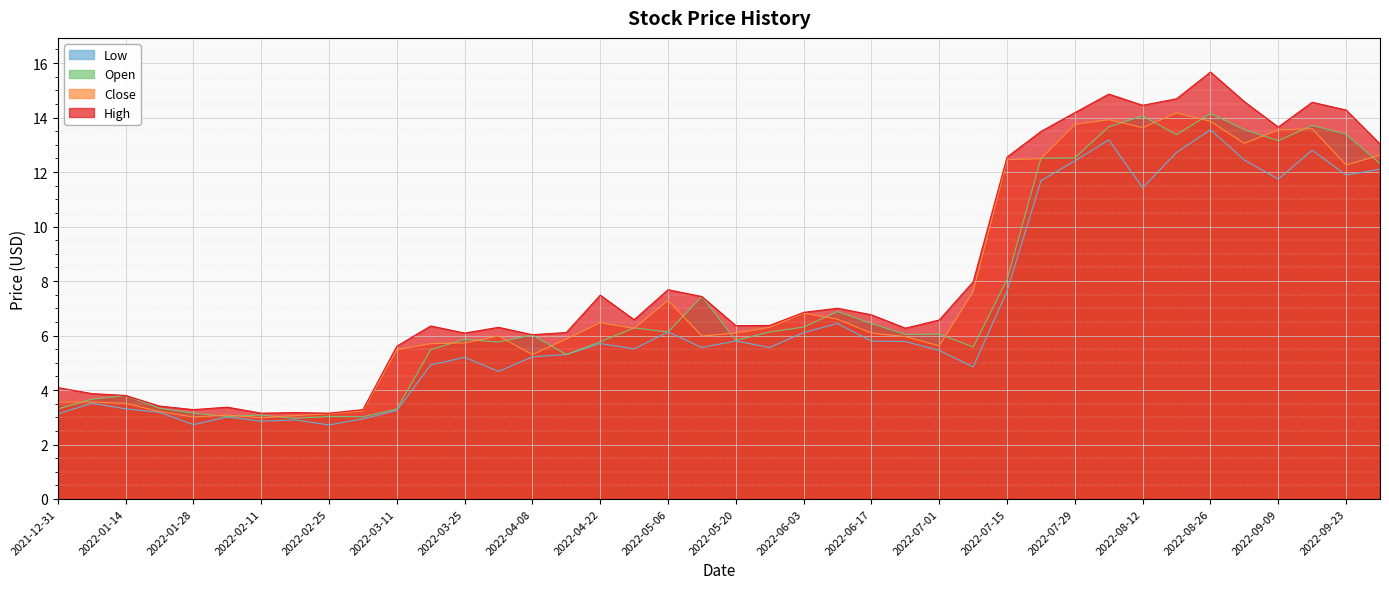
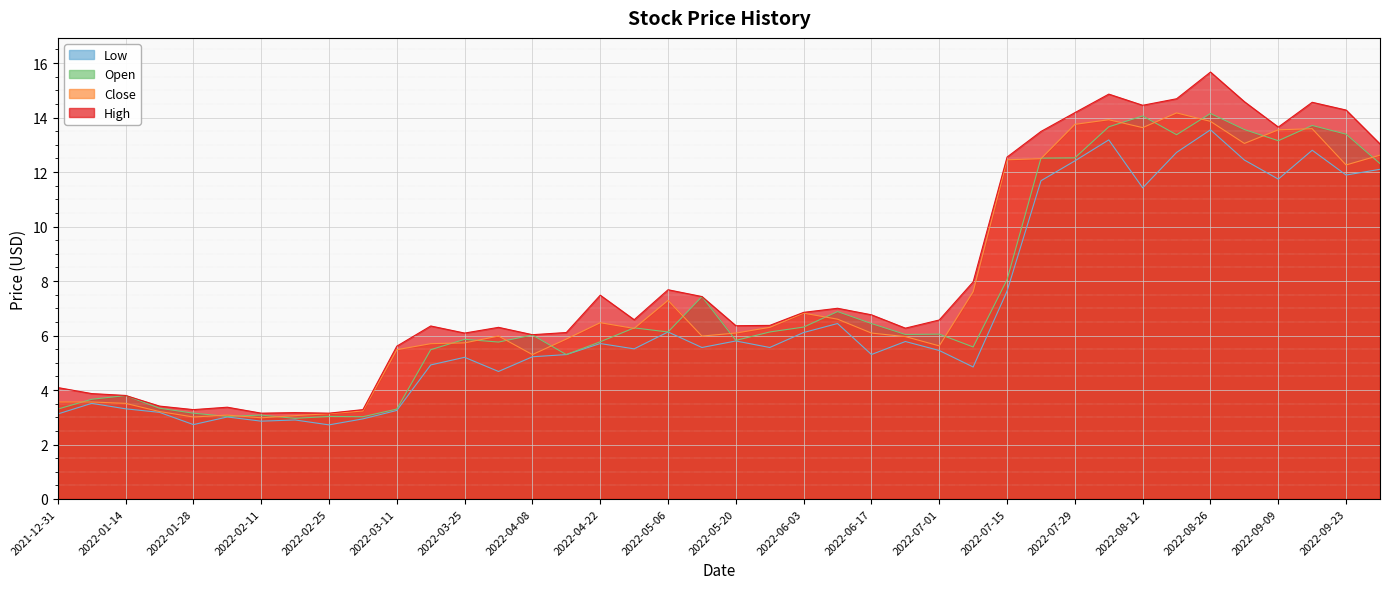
Low, 2022-06-17: 5.8 -> 5.3
